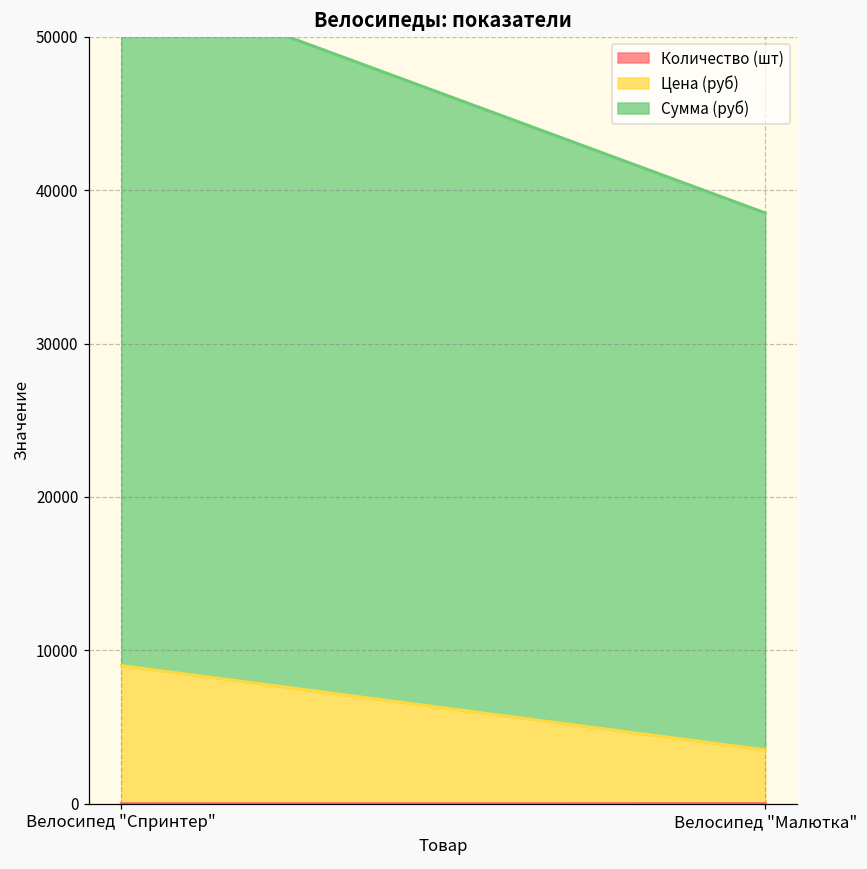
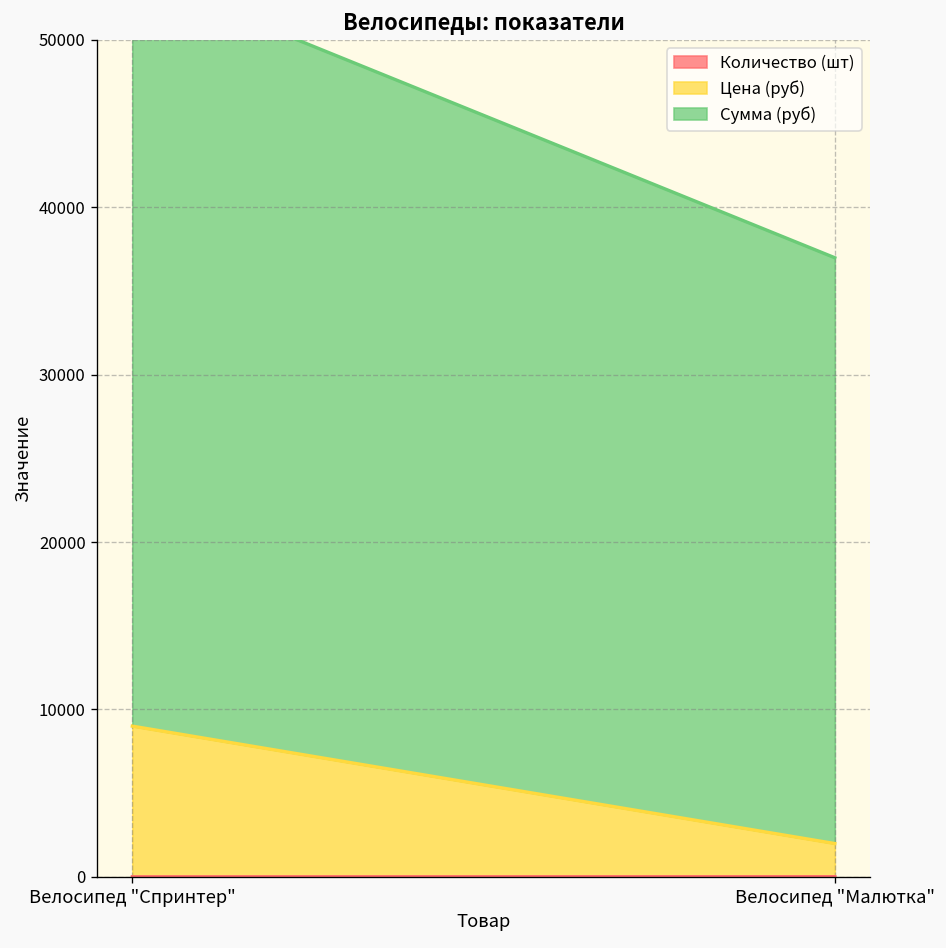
Цена (руб), Велосипед "Малютка": 3500 -> 2000
